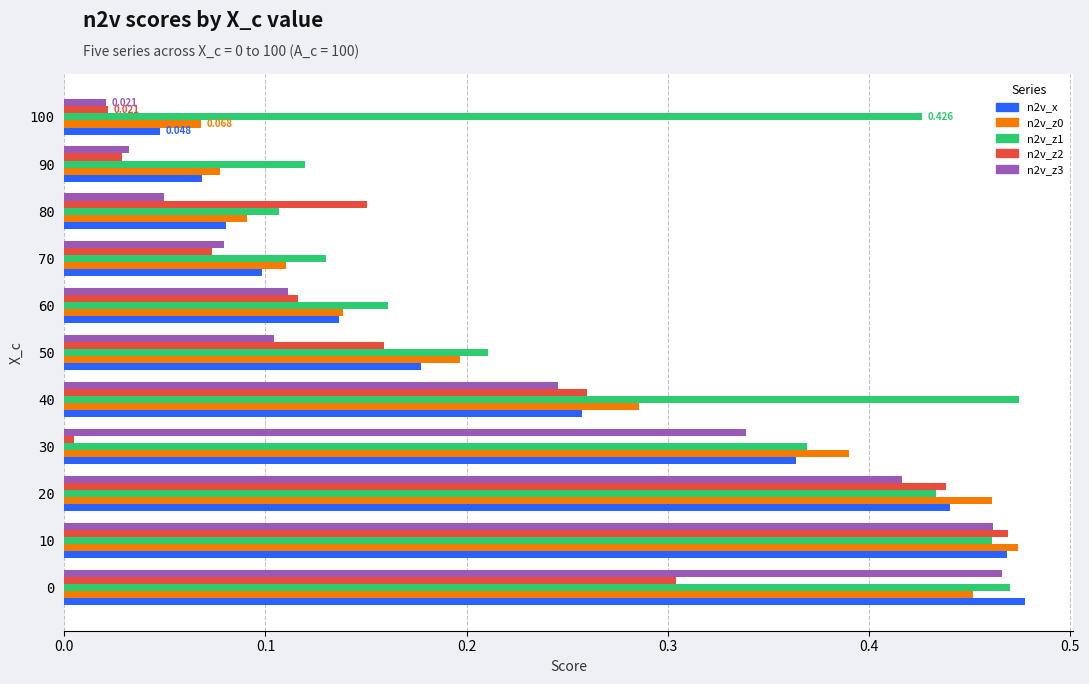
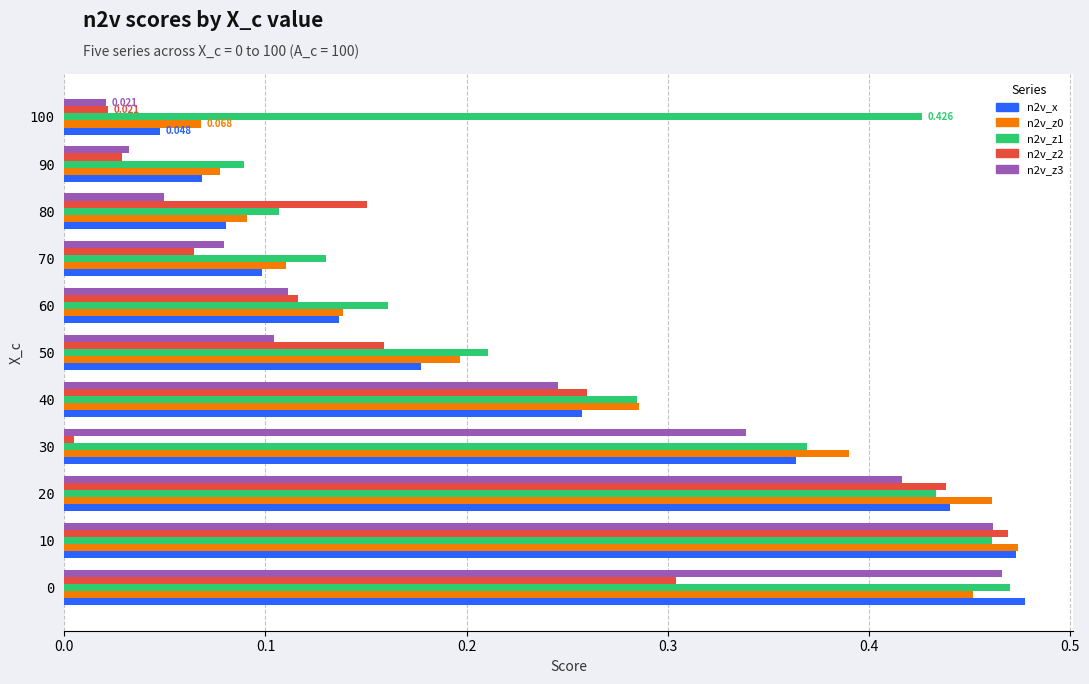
n2v_z1, 90: 0.120 -> 0.089
n2v_z2, 70: 0.074 -> 0.064
n2v_z1, 40: 0.475 -> 0.285
n2v_x, 10: 0.469 -> 0.473
